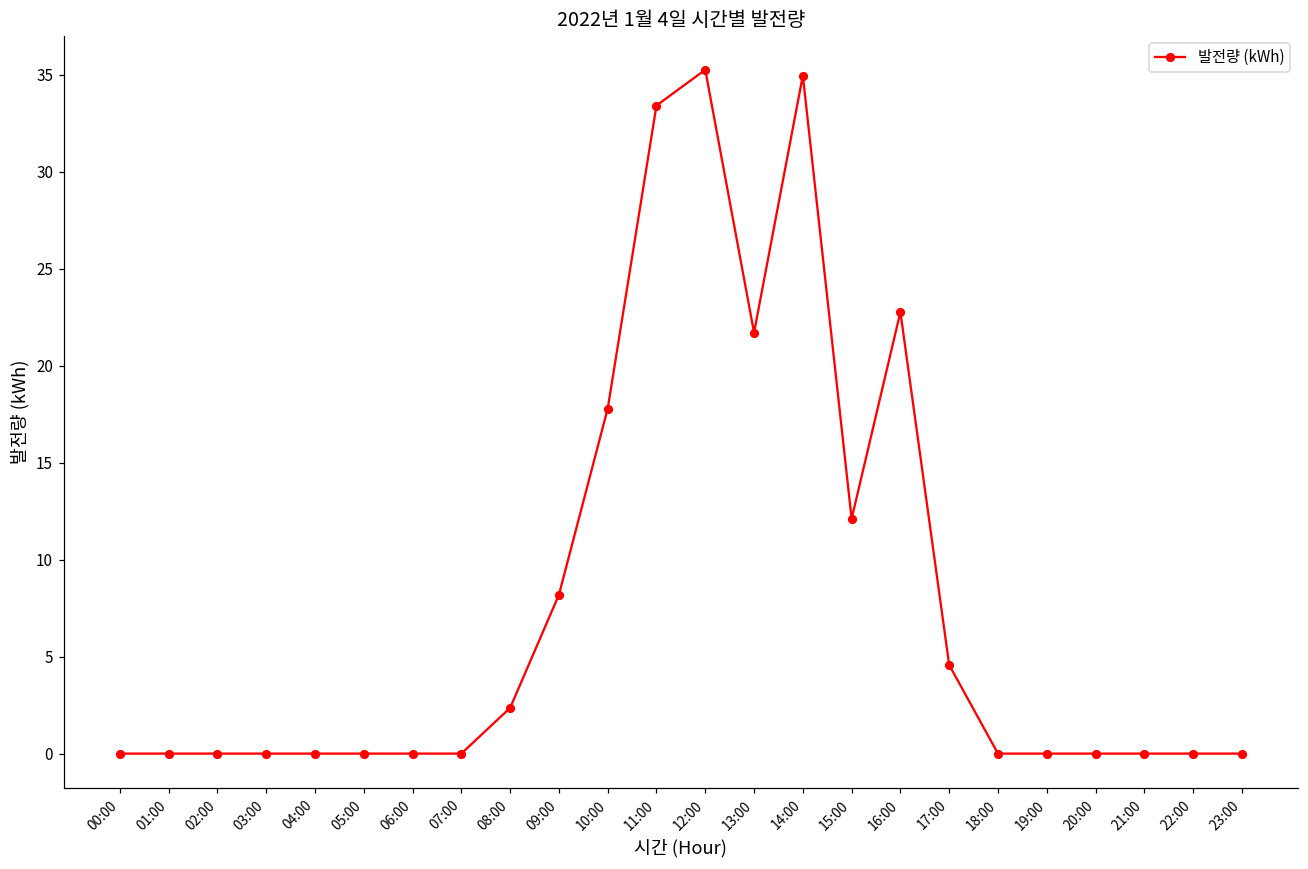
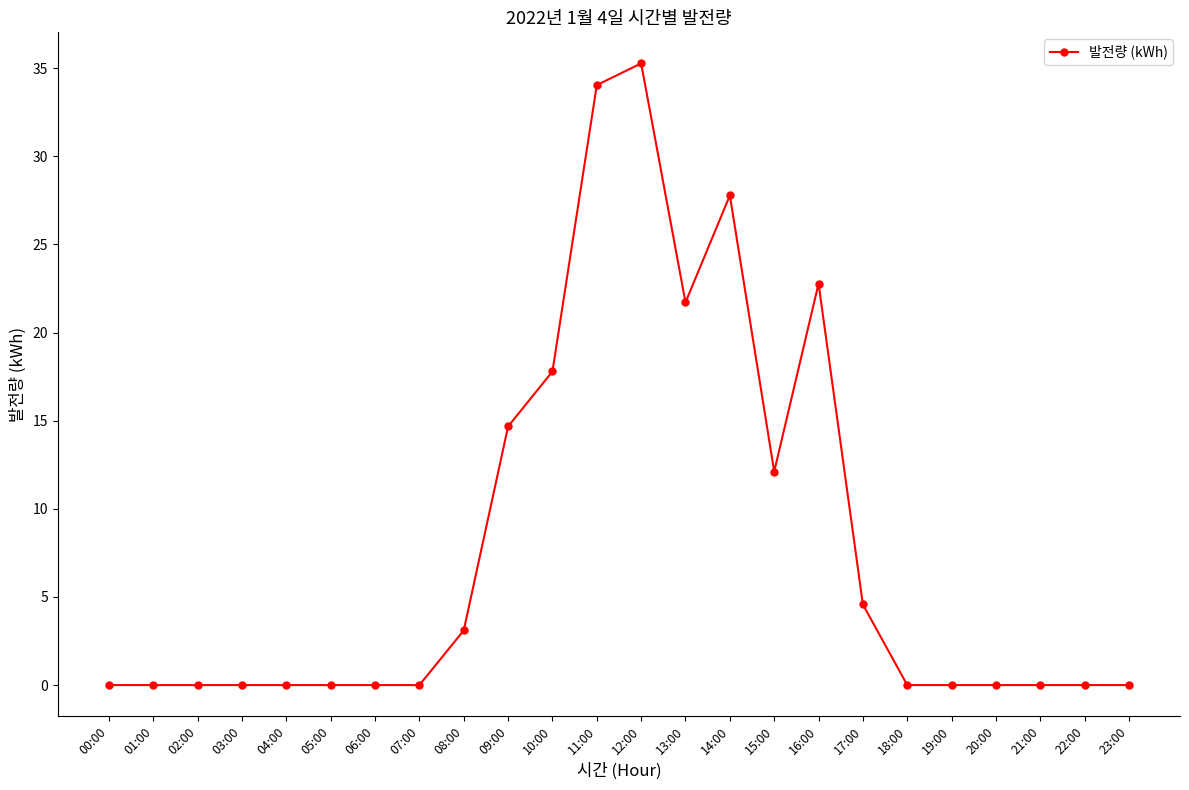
08:00: 2.4 -> 3.1
09:00: 8.2 -> 14.7
11:00: 33.4 -> 34.0
14:00: 35.0 -> 27.8
